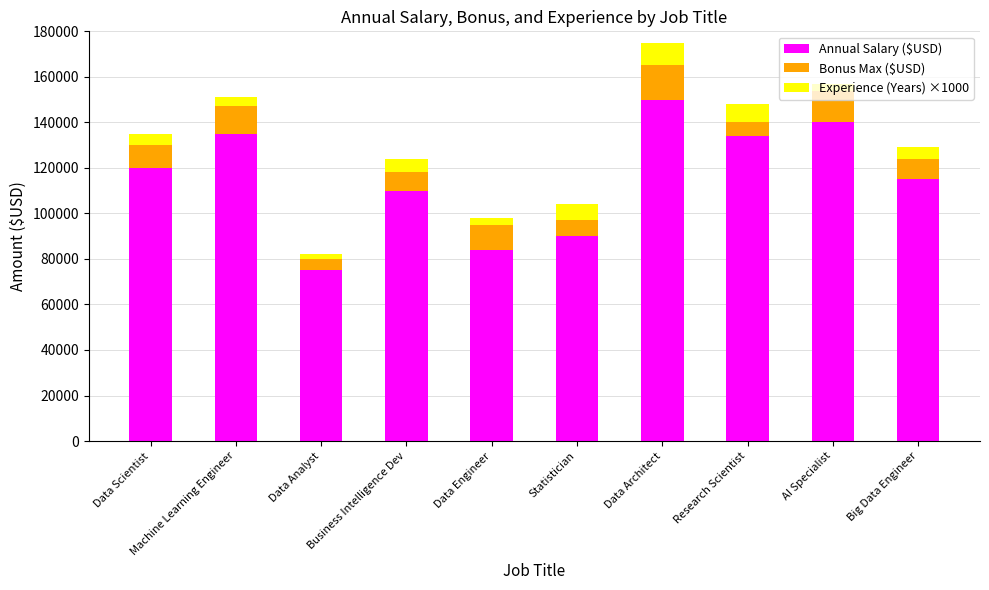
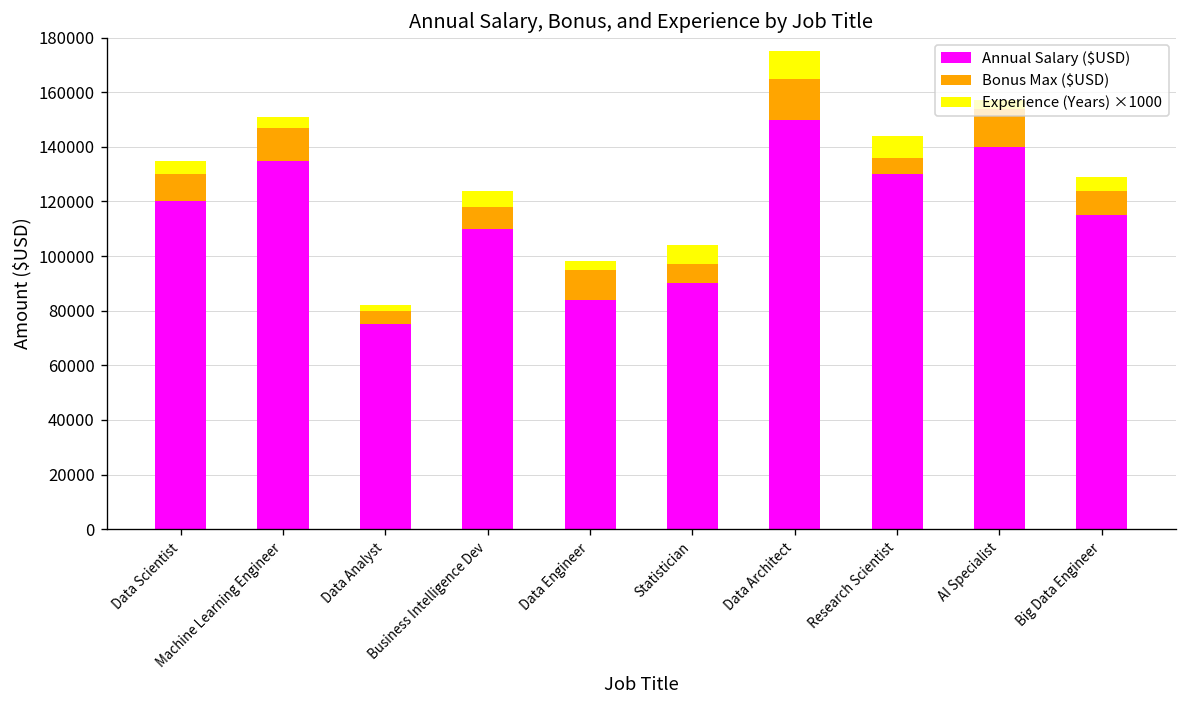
Annual Salary ($USD), Research Scientist: 134000 -> 130000
